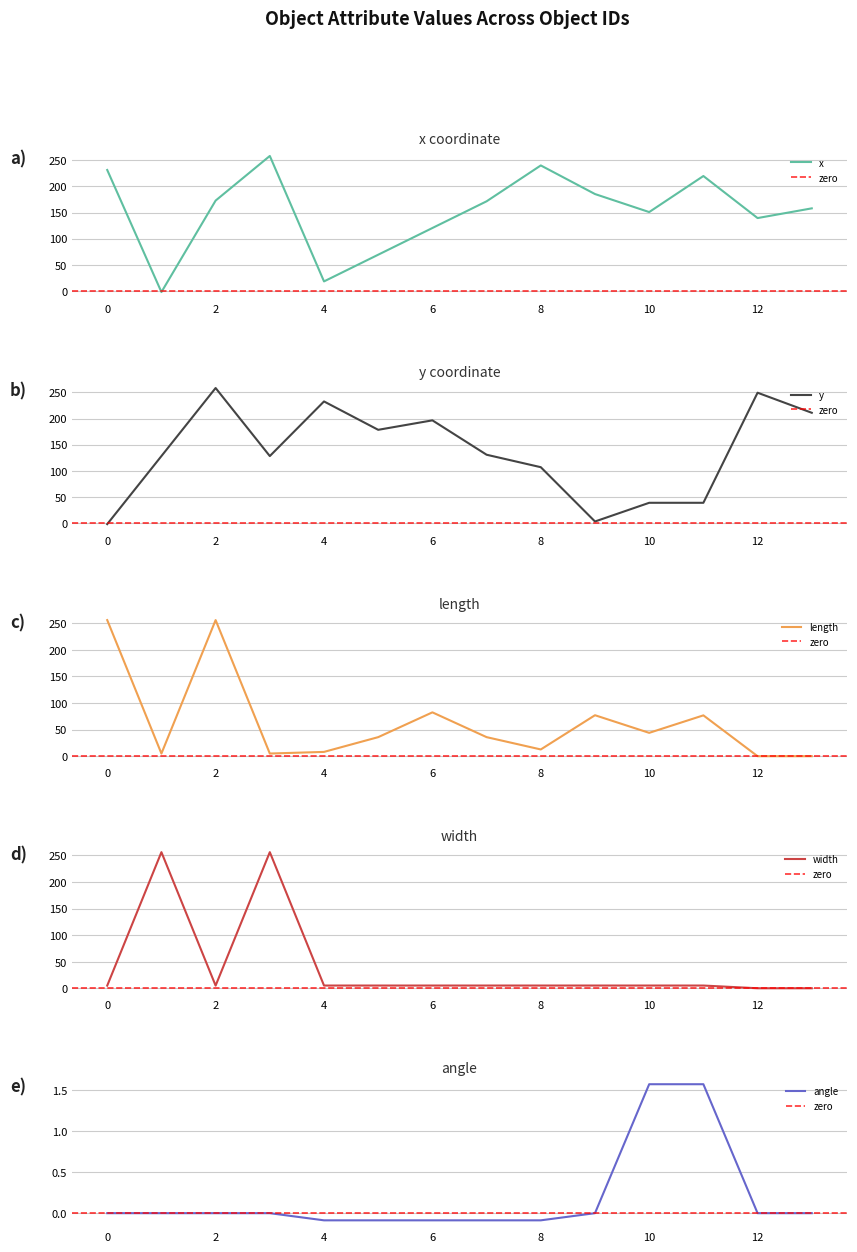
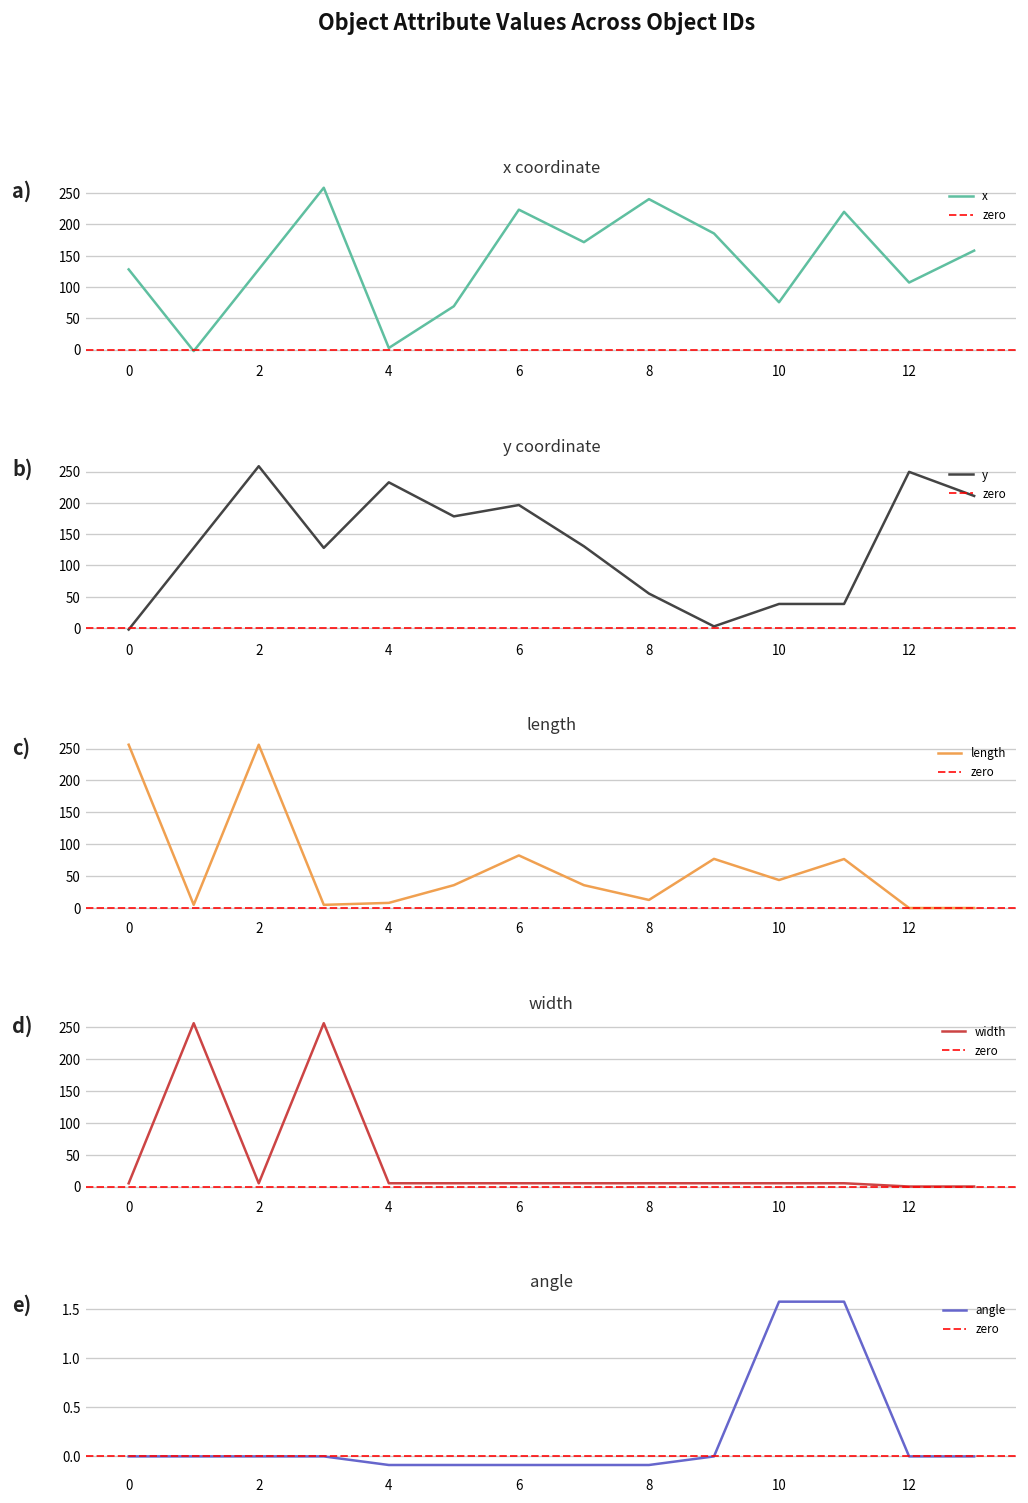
x coordinate, 0: 230 -> 130
x coordinate, 2: 170 -> 130
x coordinate, 4: 20 -> 0
x coordinate, 6: 120 -> 220
x coordinate, 10: 150 -> 80
x coordinate, 12: 140 -> 110
y coordinate, 8: 110 -> 60
